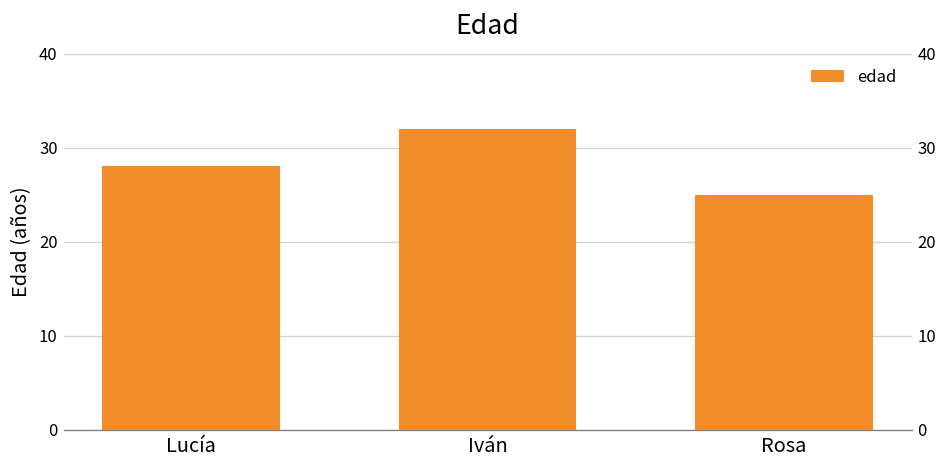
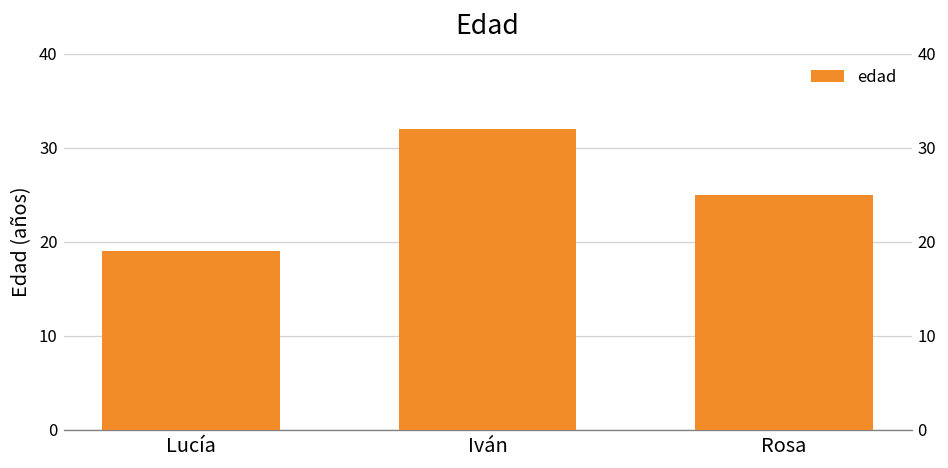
Lucía: 28 -> 19
